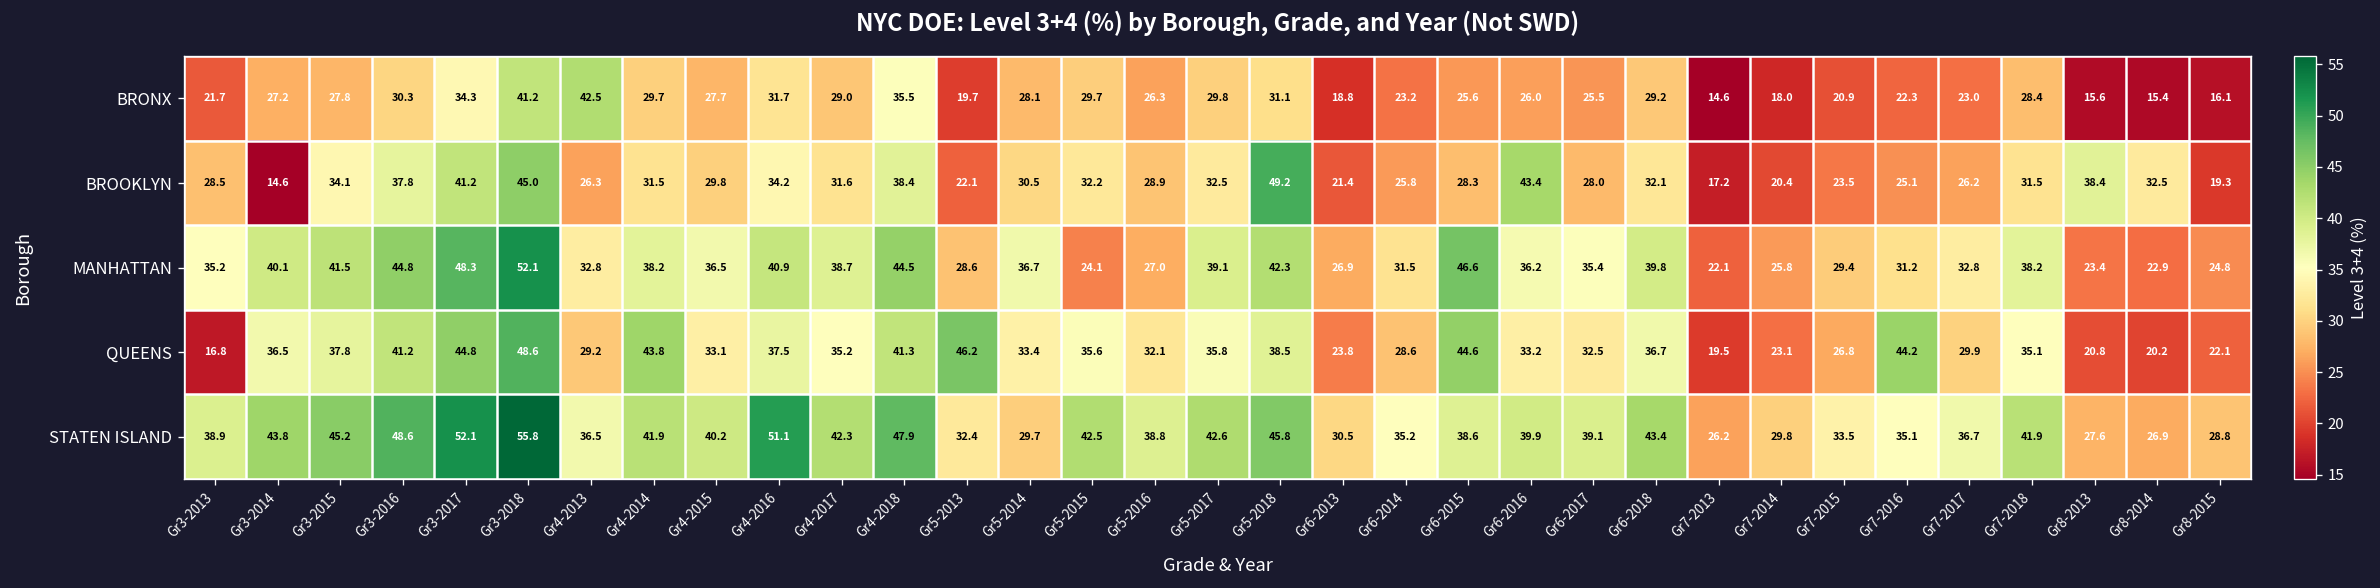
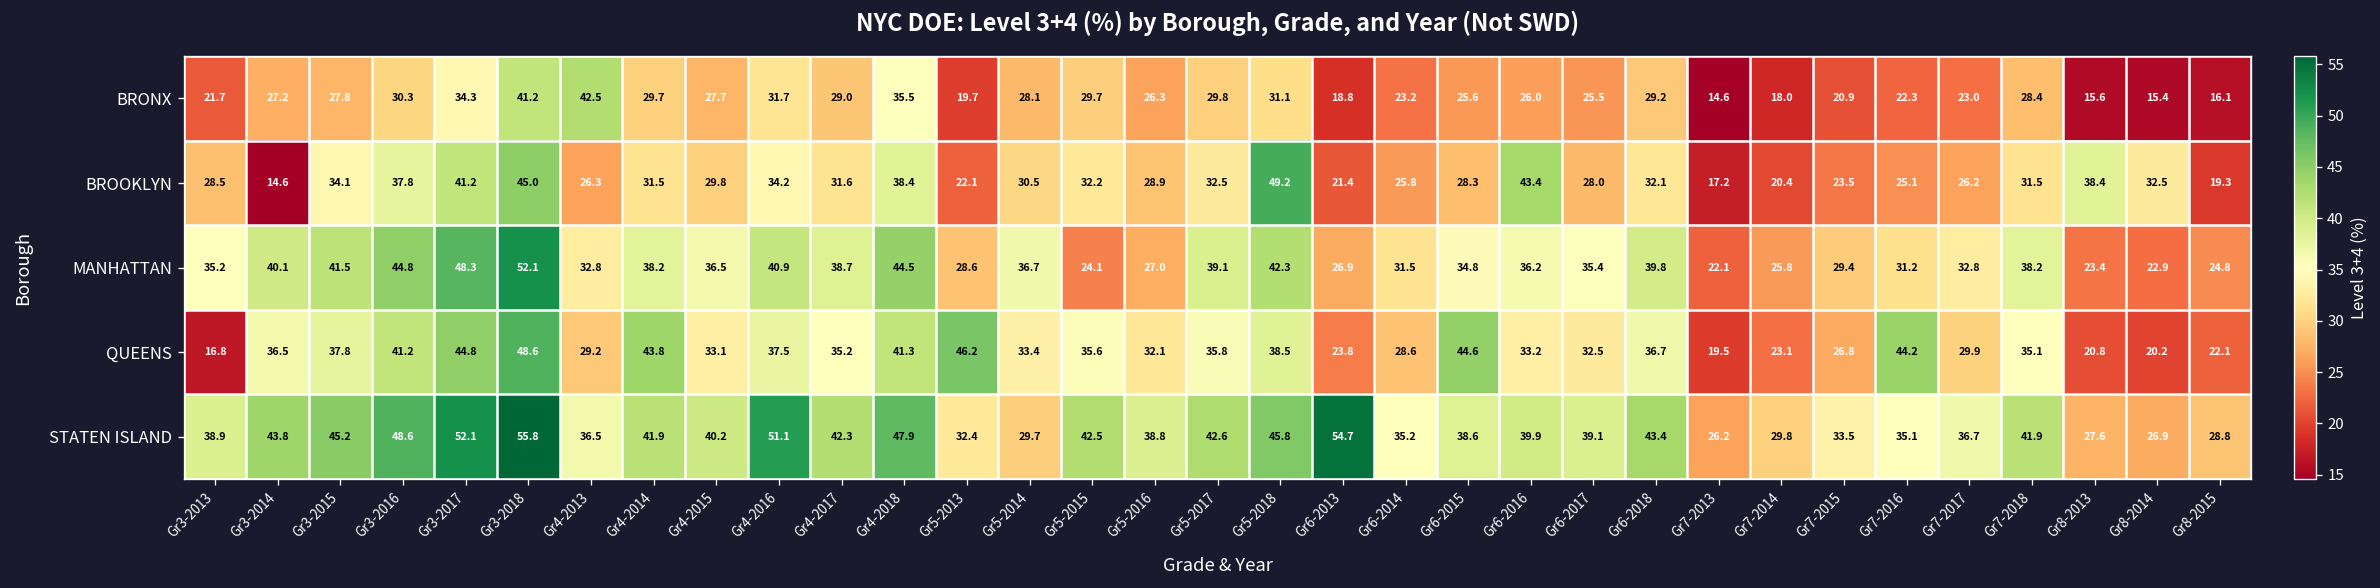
MANHATTAN, Gr6-2015: 46.6 -> 34.8
STATEN ISLAND, Gr6-2013: 30.5 -> 54.7
